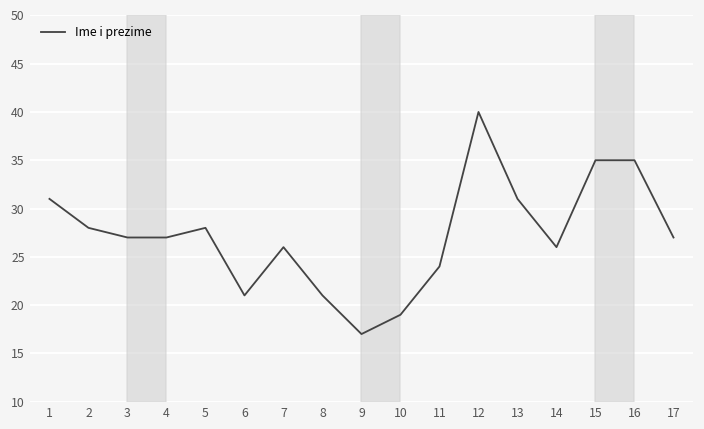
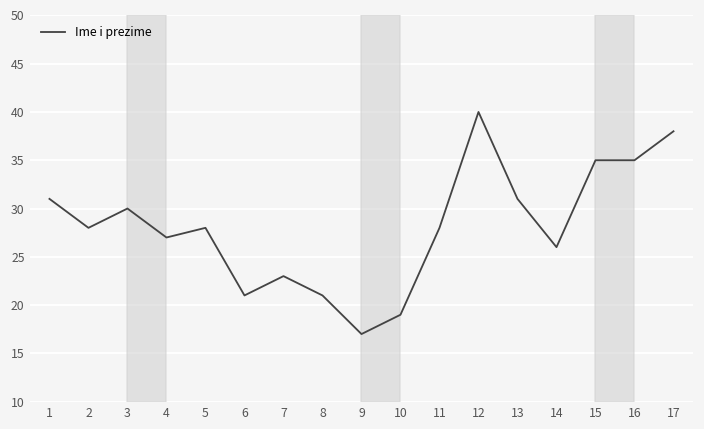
3: 27 -> 30
7: 26 -> 23
11: 24 -> 28
17: 27 -> 38
